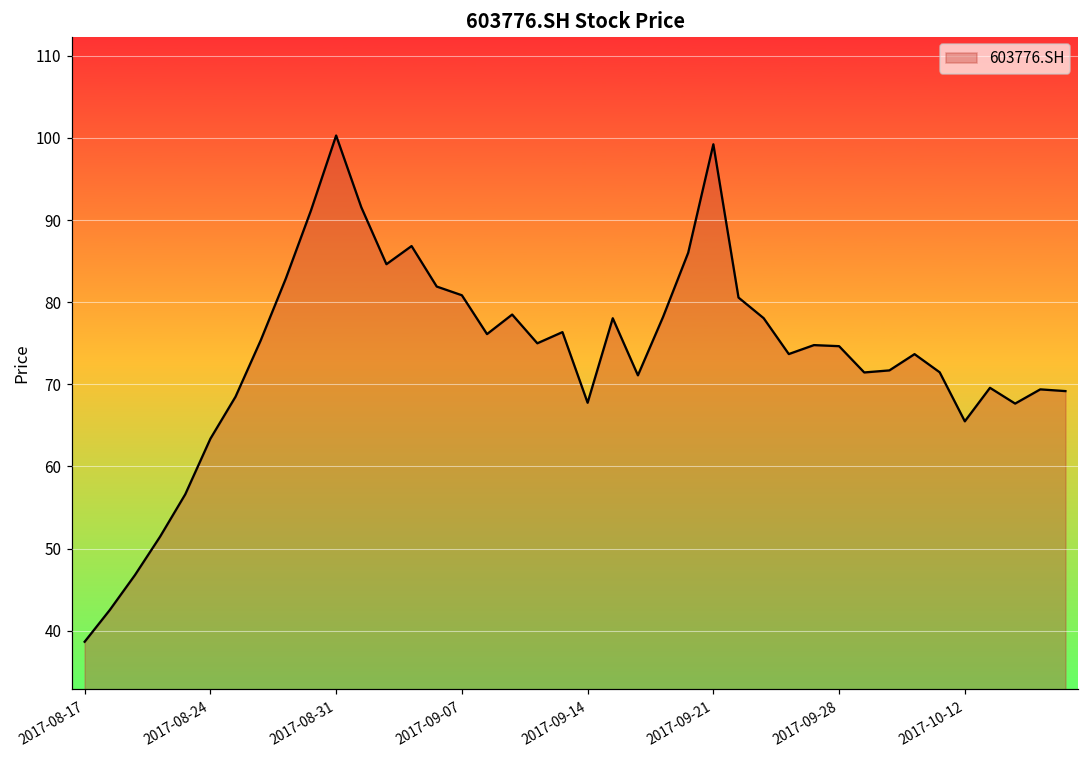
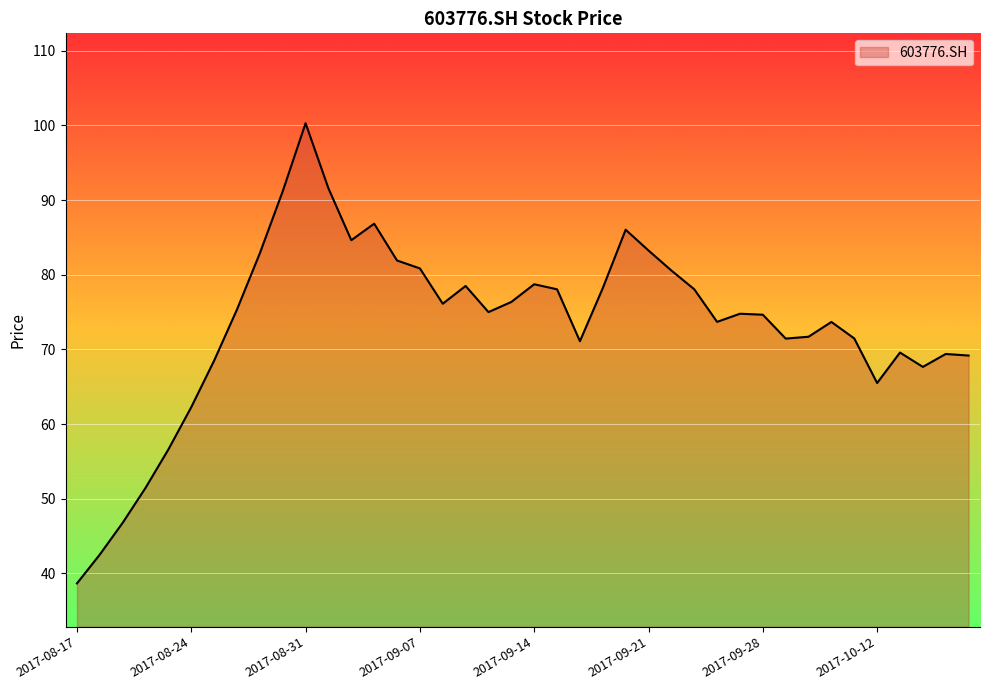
2017-08-24: 63 -> 62
2017-09-14: 68 -> 79
2017-09-21: 99 -> 83
